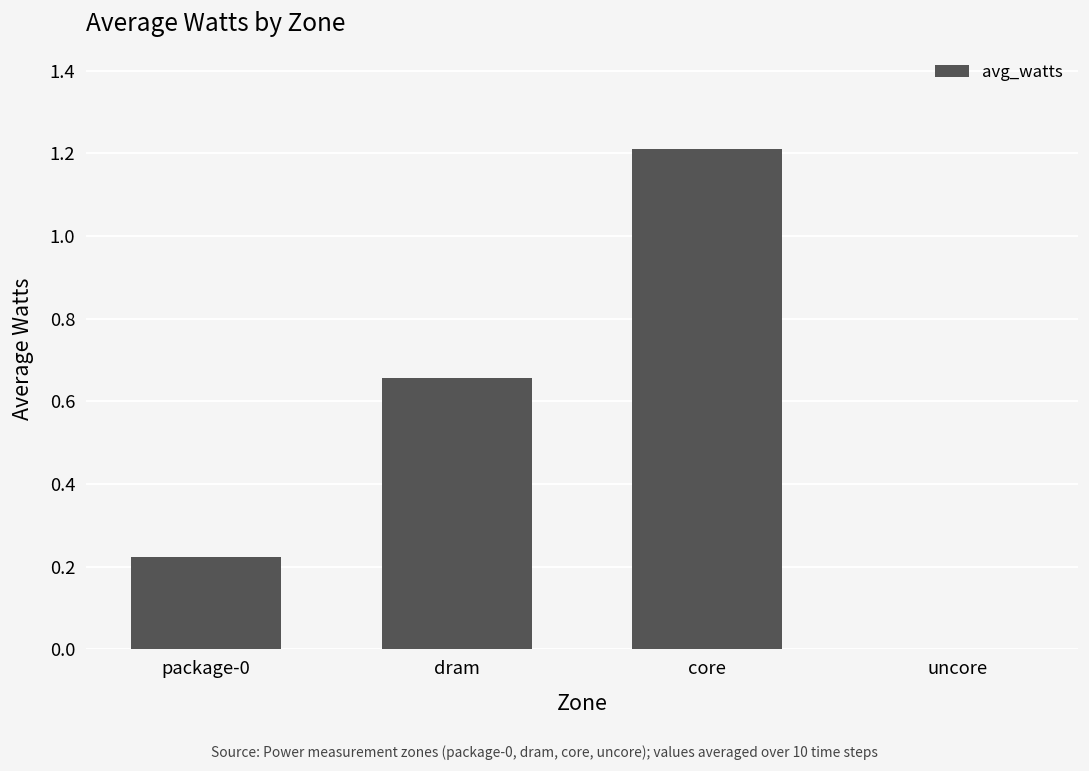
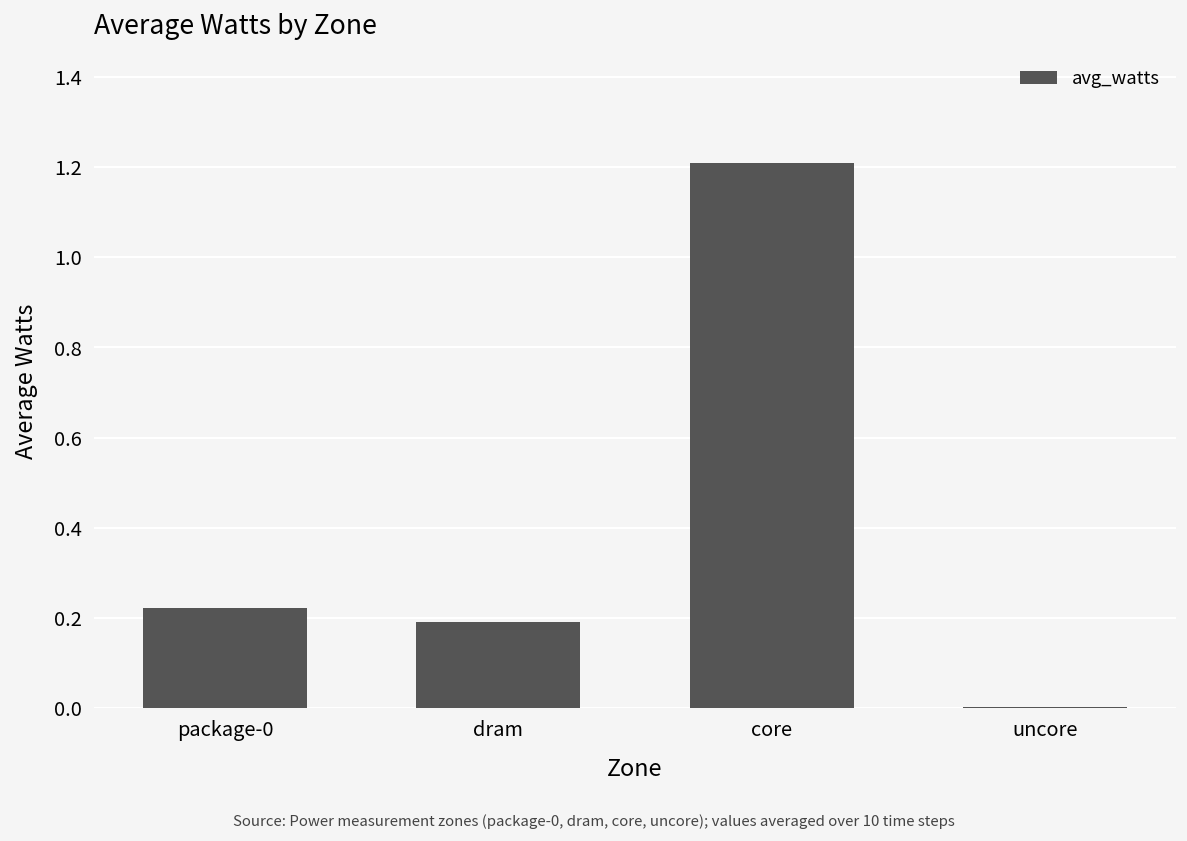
dram: 0.66 -> 0.19
